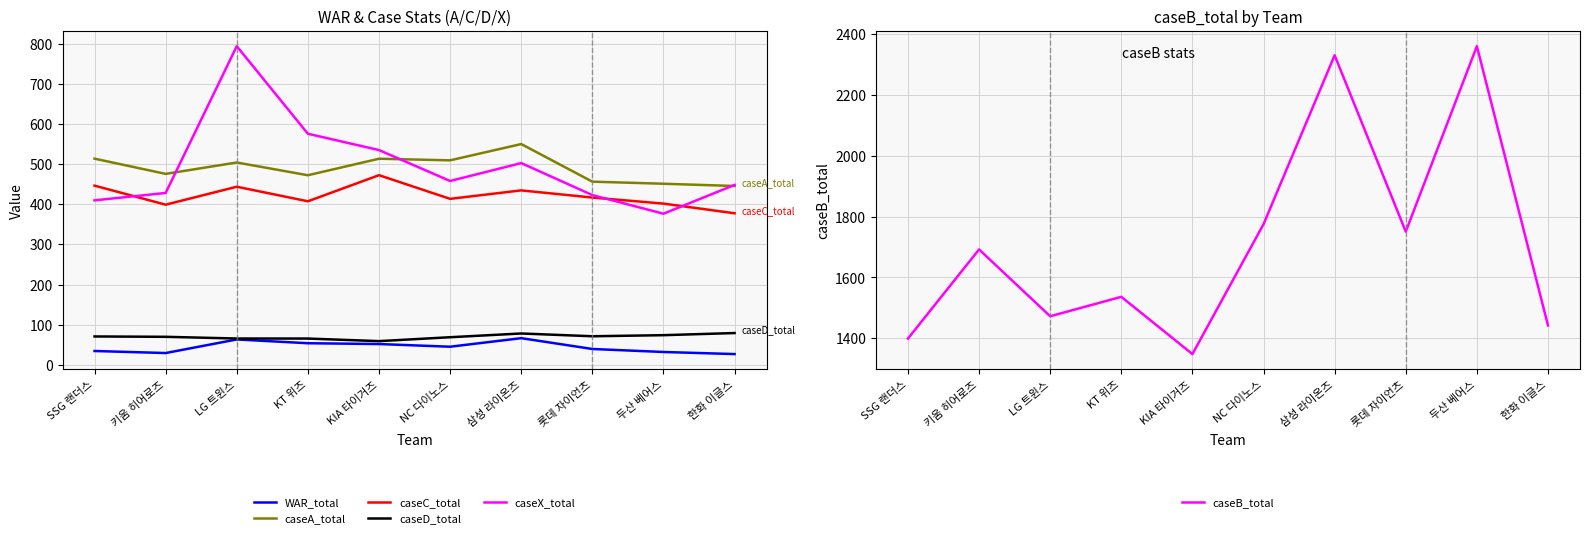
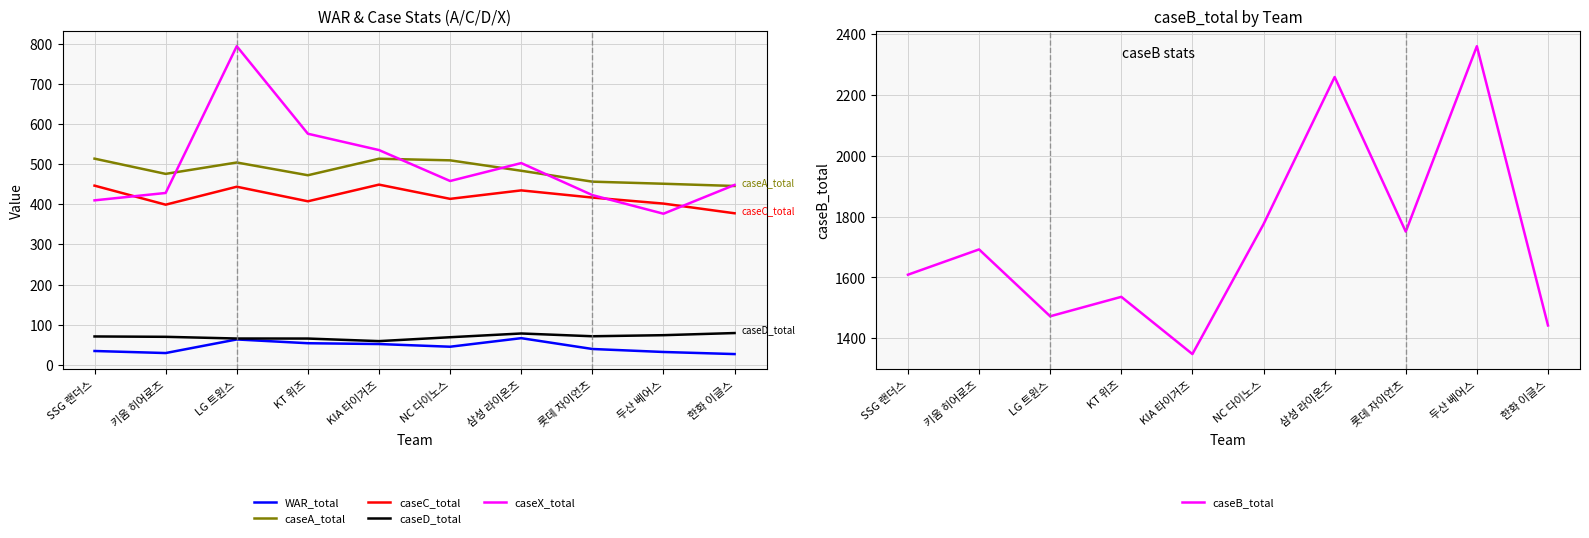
WAR & Case Stats (A/C/D/X), caseC_total, KIA 타이거즈: 470 -> 450
WAR & Case Stats (A/C/D/X), caseA_total, 삼성 라이온즈: 550 -> 480
caseB_total by Team, SSG 랜더스: 1400 -> 1610
caseB_total by Team, 삼성 라이온즈: 2330 -> 2260
